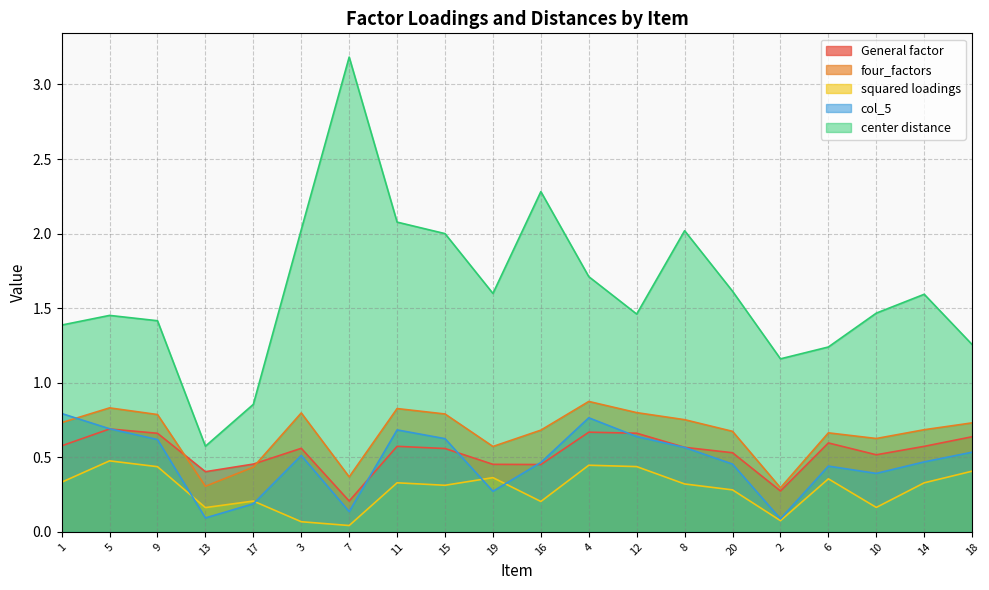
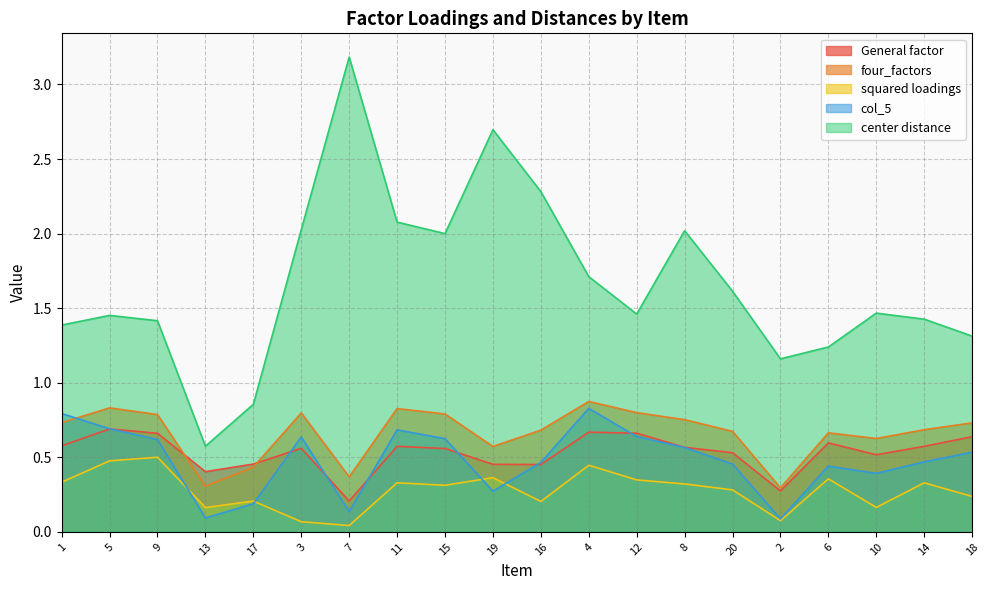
squared loadings, 9: 0.44 -> 0.50
col_5, 3: 0.51 -> 0.64
center distance, 19: 1.60 -> 2.70
col_5, 4: 0.77 -> 0.83
squared loadings, 12: 0.44 -> 0.35
center distance, 14: 1.59 -> 1.43
squared loadings, 18: 0.41 -> 0.24
center distance, 18: 1.26 -> 1.31
